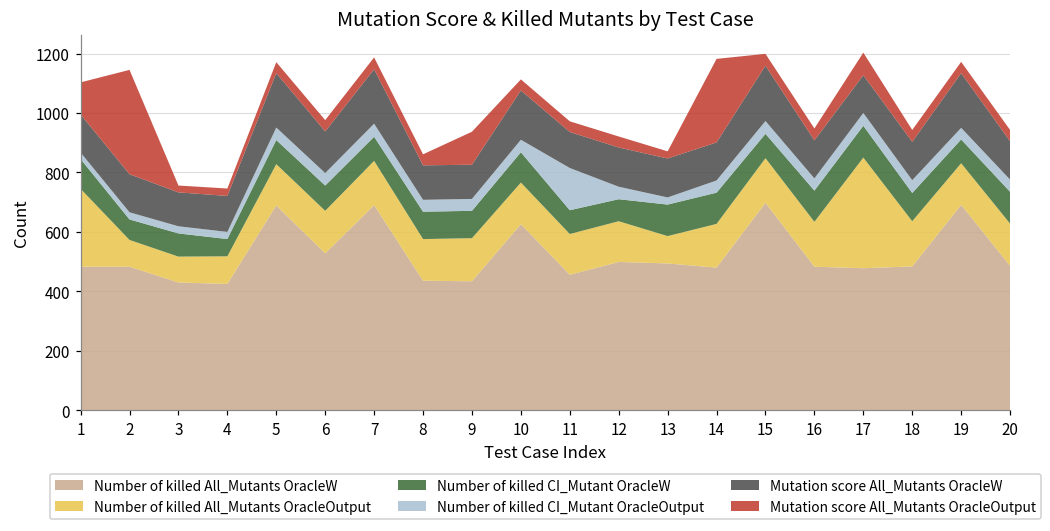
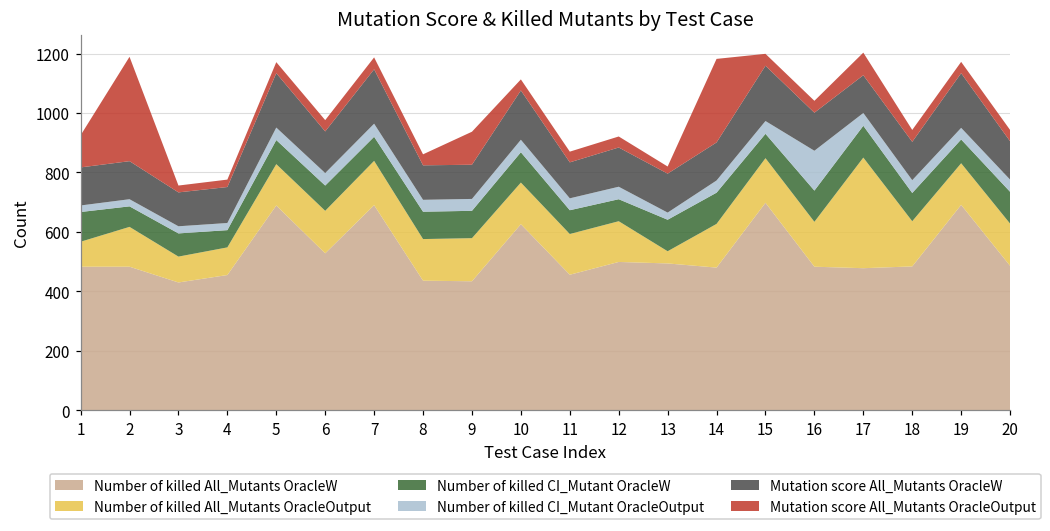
Number of killed All_Mutants OracleOutput, 1: 260 -> 80
Number of killed All_Mutants OracleOutput, 2: 90 -> 130
Number of killed All_Mutants OracleW, 4: 430 -> 460
Number of killed CI_Mutant OracleOutput, 11: 140 -> 40
Number of killed All_Mutants OracleOutput, 13: 90 -> 40
Number of killed CI_Mutant OracleOutput, 16: 40 -> 130
